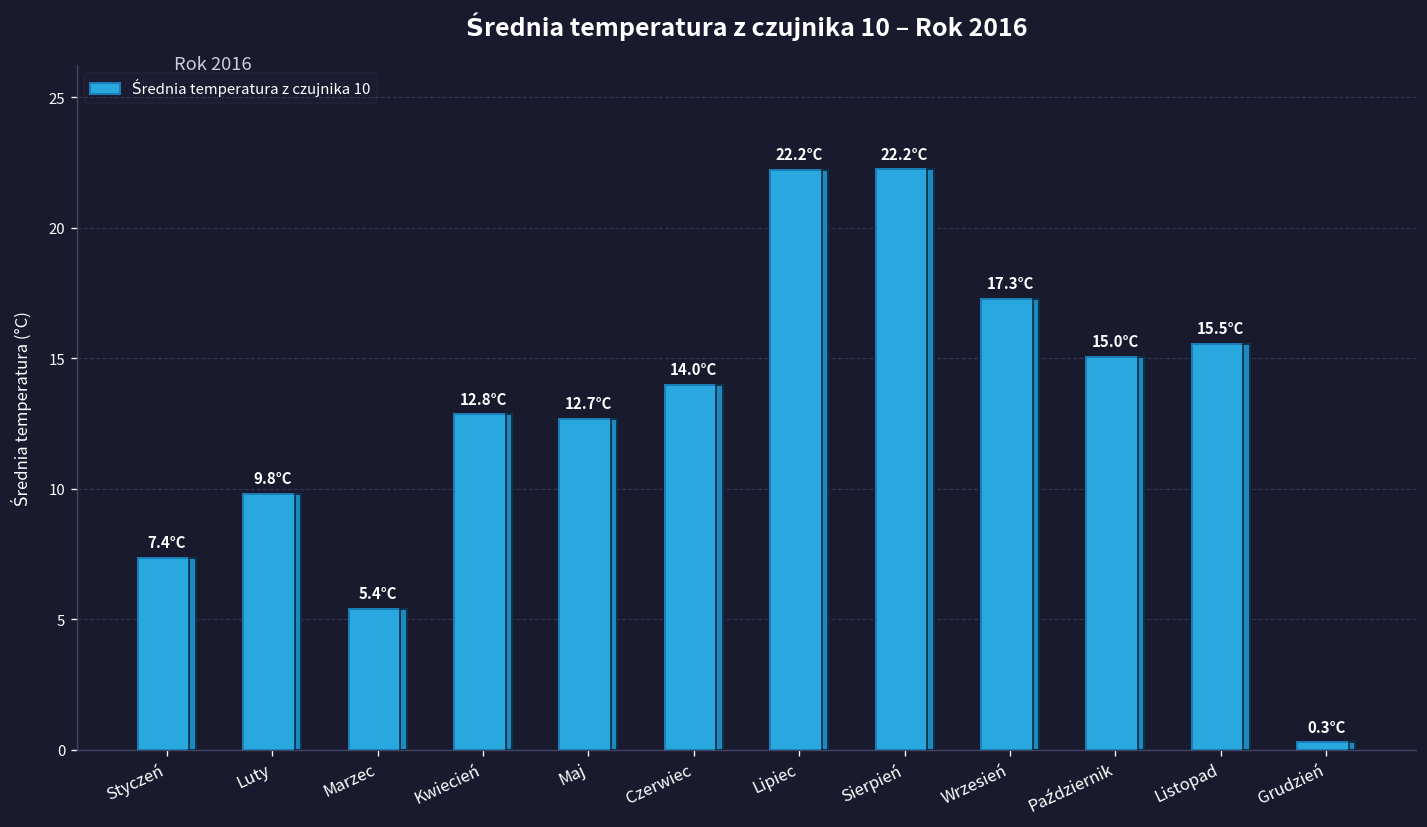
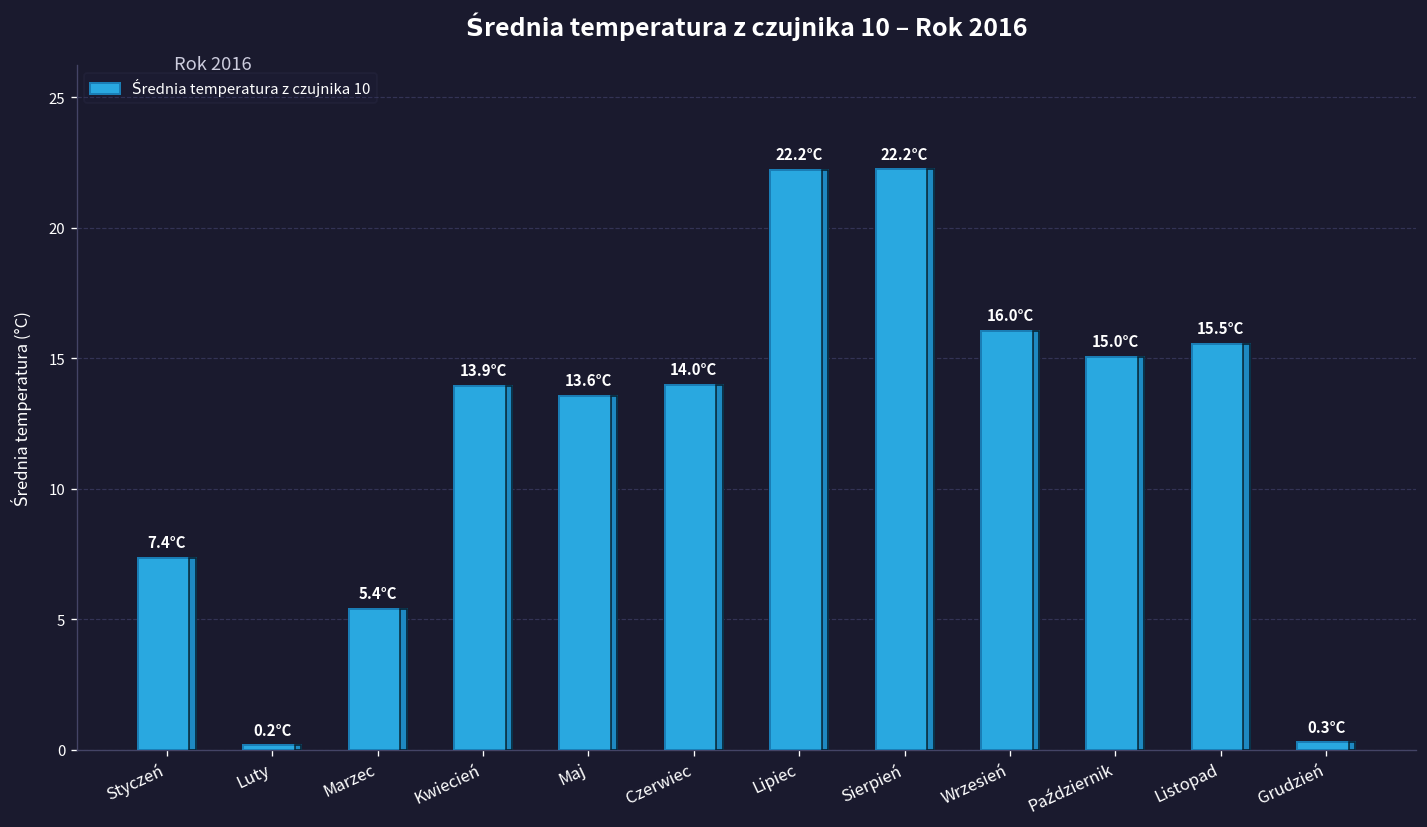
Luty: 9.8°C -> 0.2°C
Kwiecień: 12.8°C -> 13.9°C
Maj: 12.7°C -> 13.6°C
Wrzesień: 17.3°C -> 16.0°C
